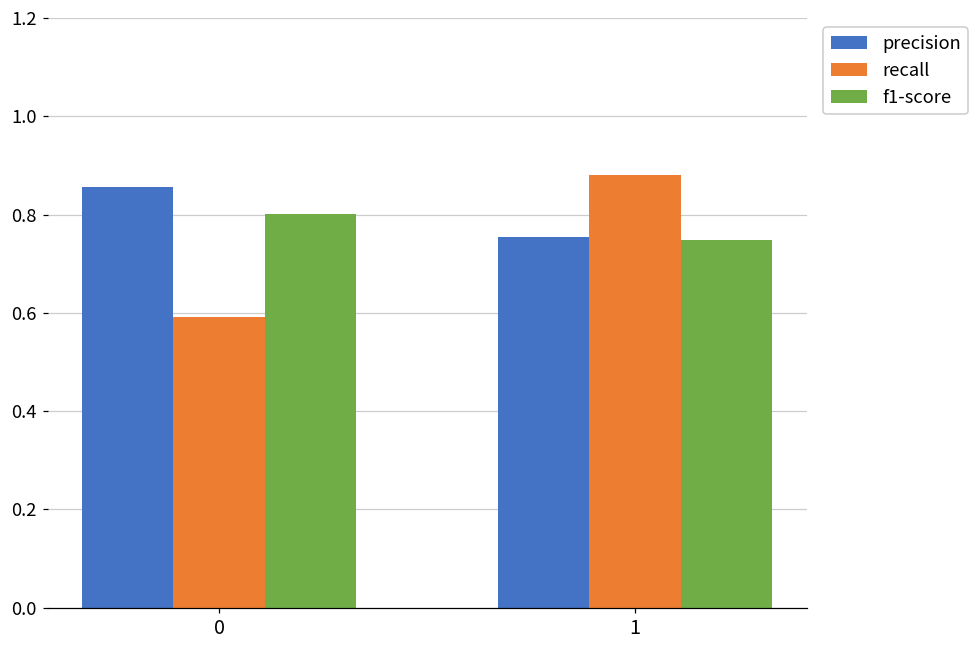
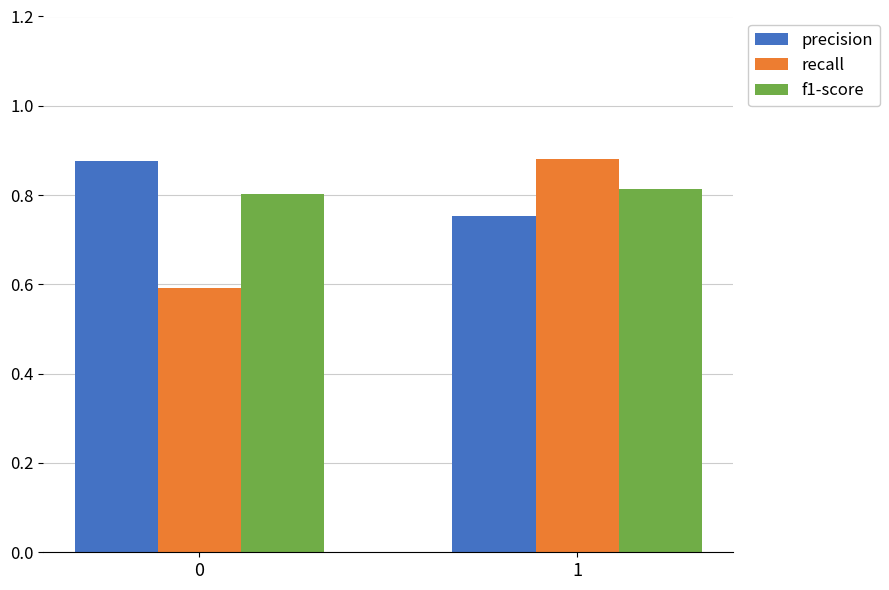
precision, 0: 0.86 -> 0.88
f1-score, 1: 0.75 -> 0.81
